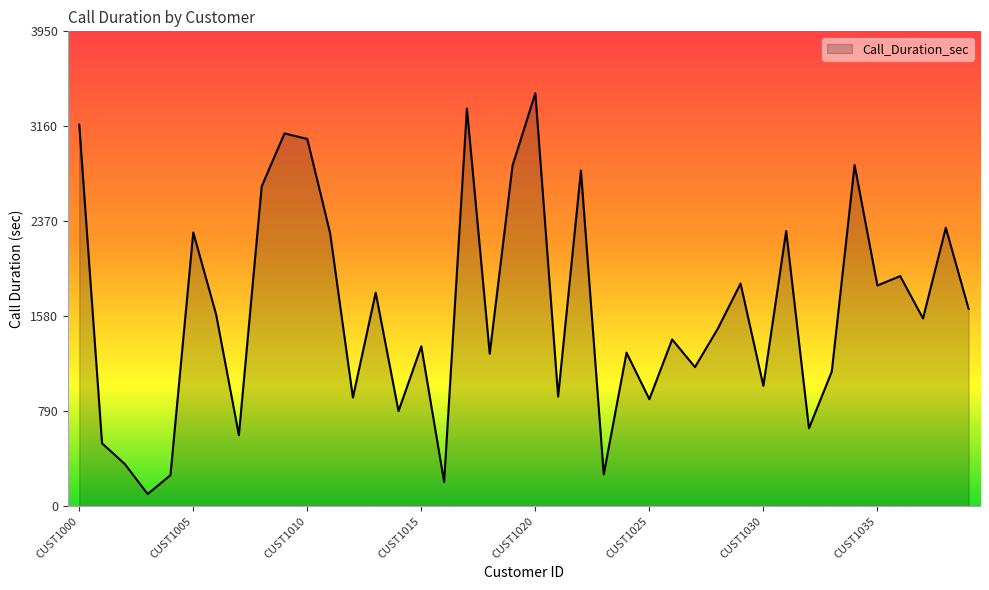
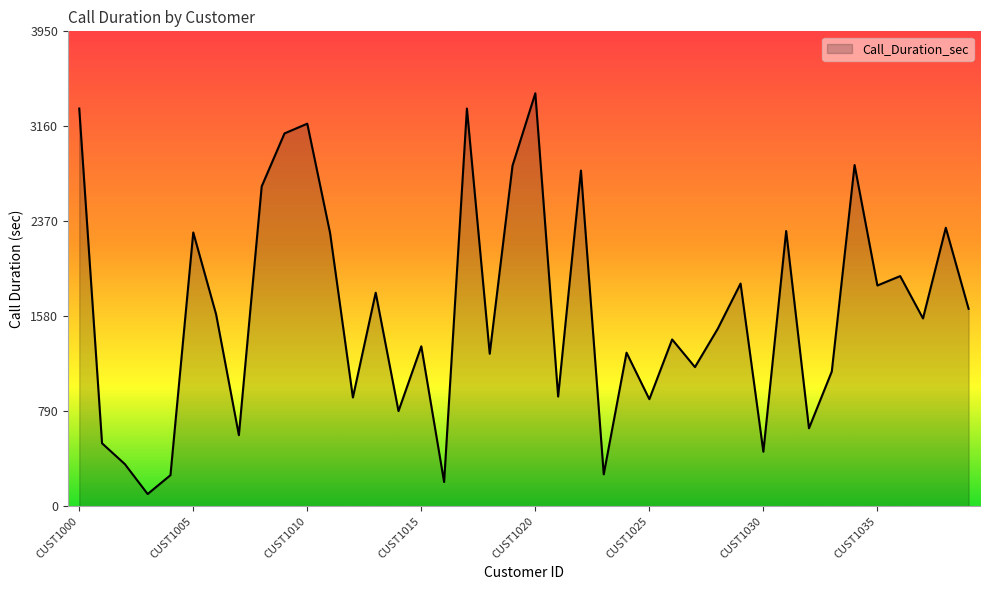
CUST1000: 3170 -> 3310
CUST1010: 3060 -> 3180
CUST1030: 1000 -> 450
